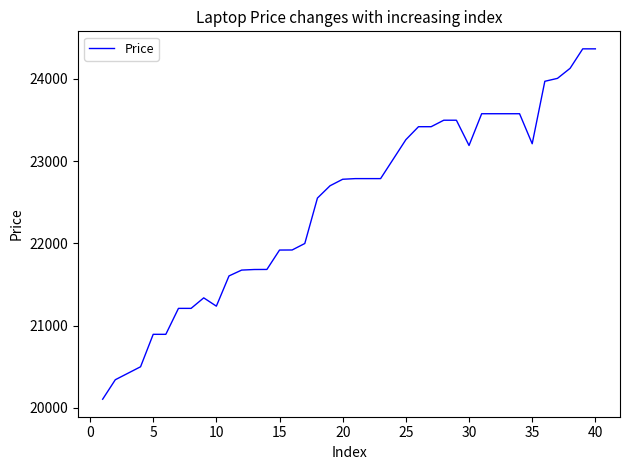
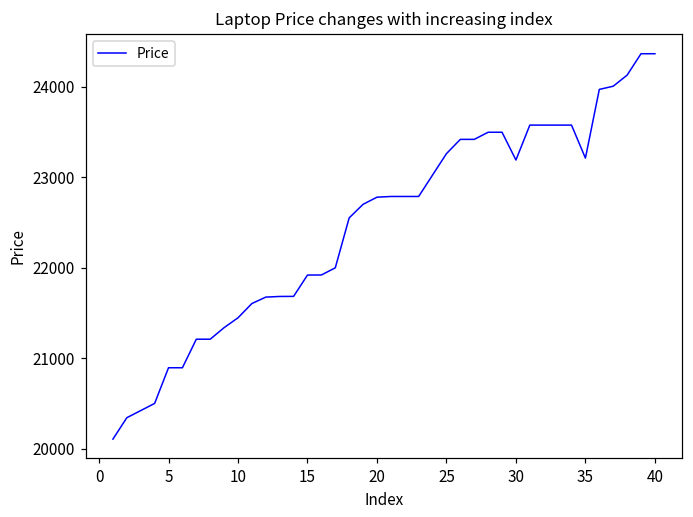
10: 21200 -> 21400
